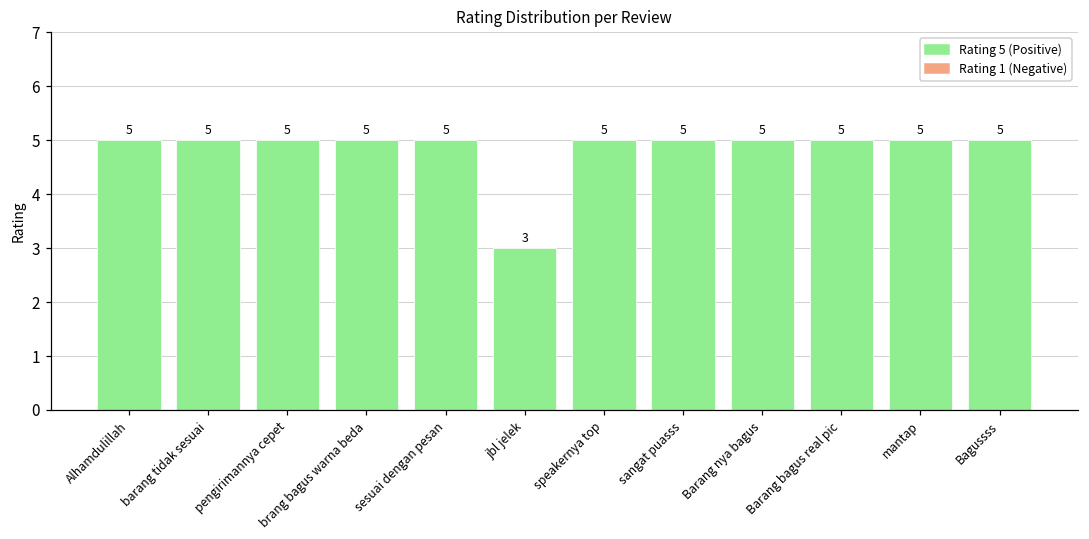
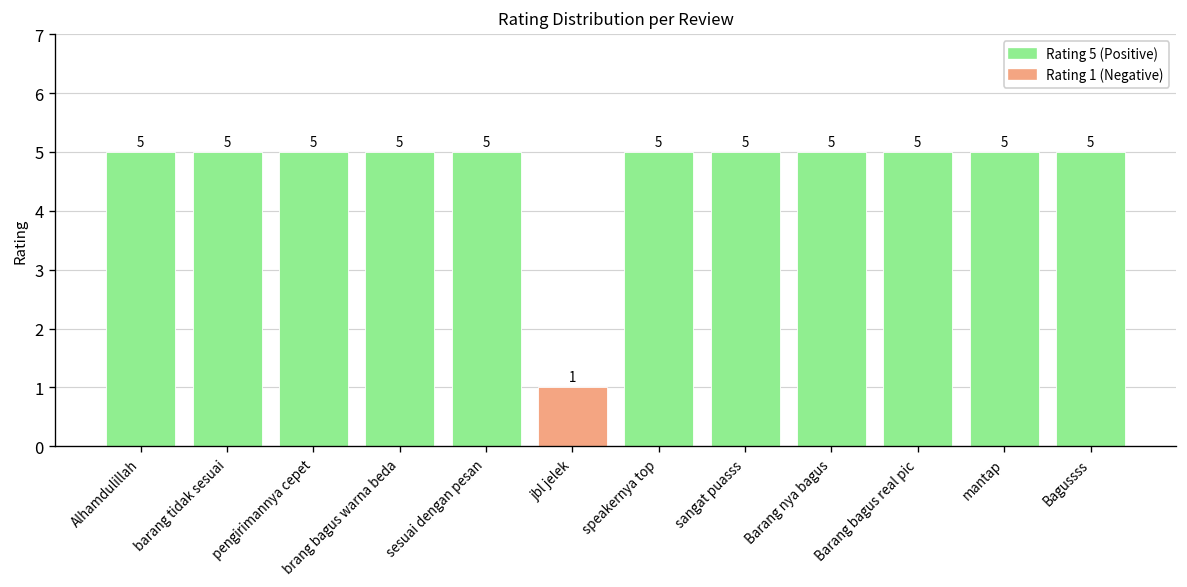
jbl jelek: 3 -> 1
